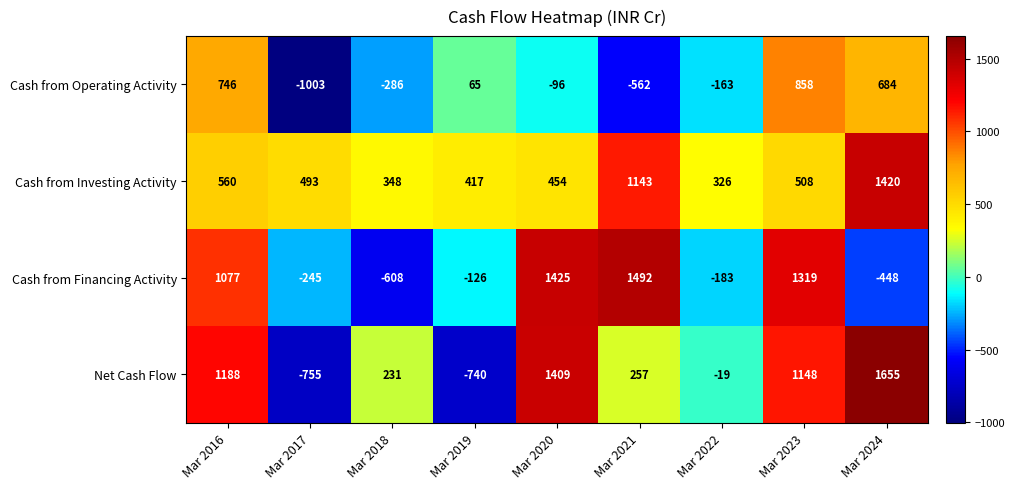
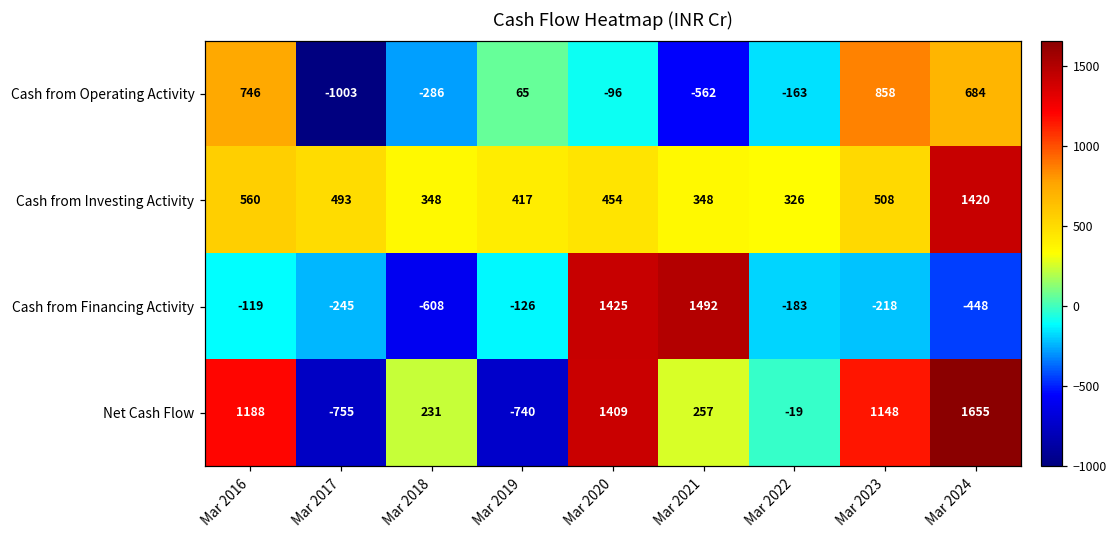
Cash from Investing Activity, Mar 2021: 1143 -> 348
Cash from Financing Activity, Mar 2016: 1077 -> -119
Cash from Financing Activity, Mar 2023: 1319 -> -218
